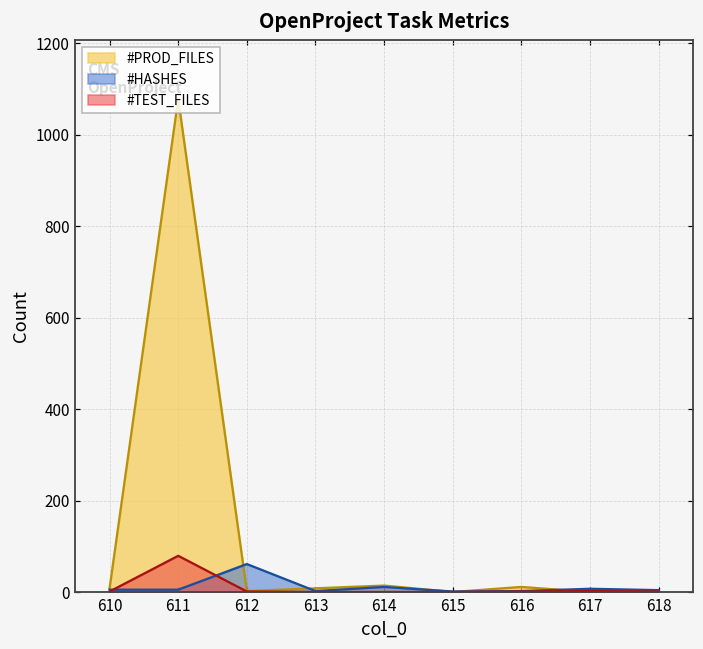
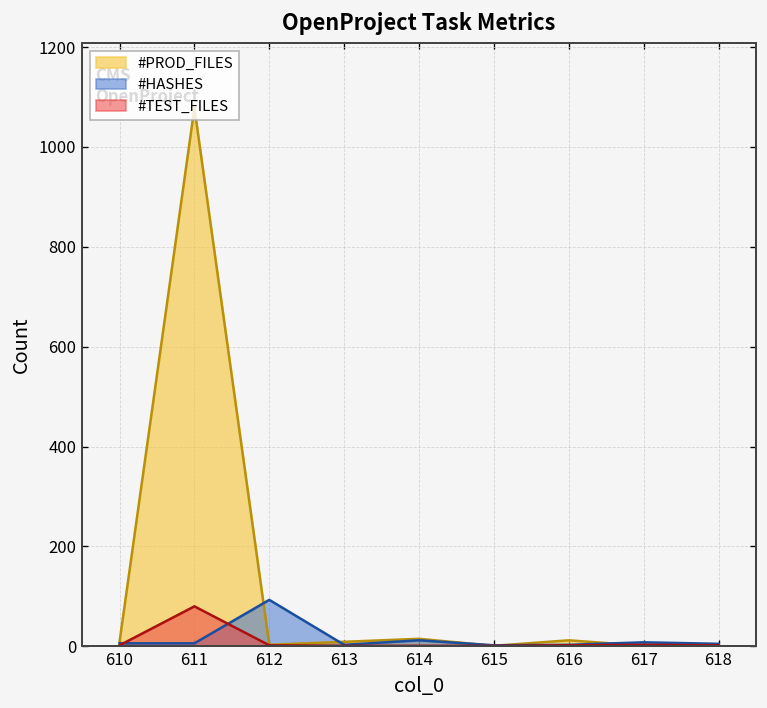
#HASHES, 612: 60 -> 90
